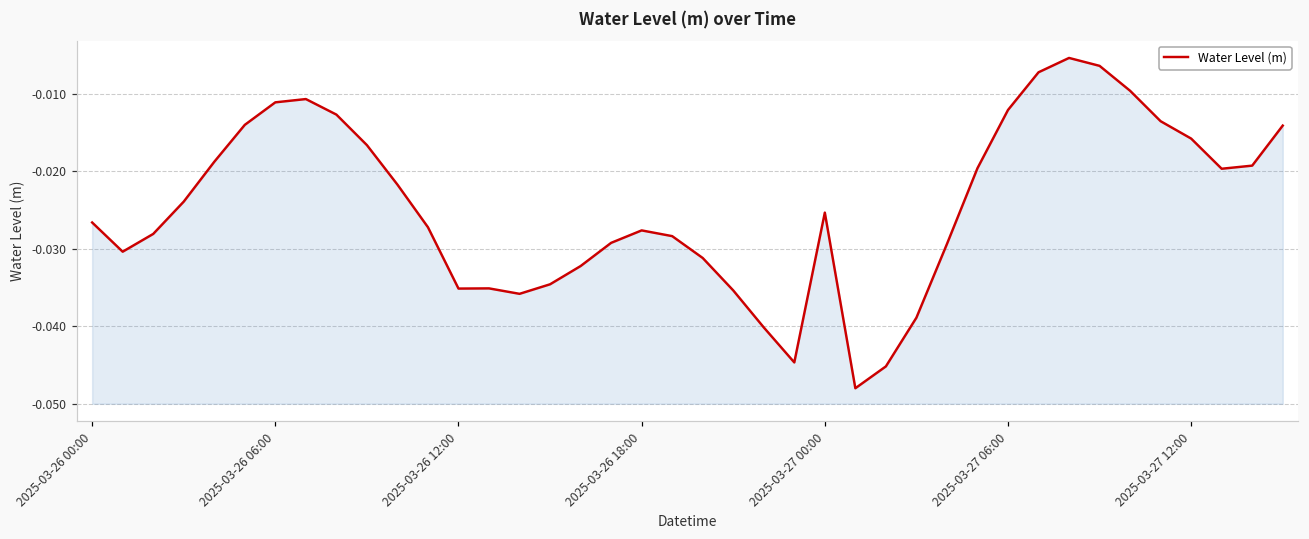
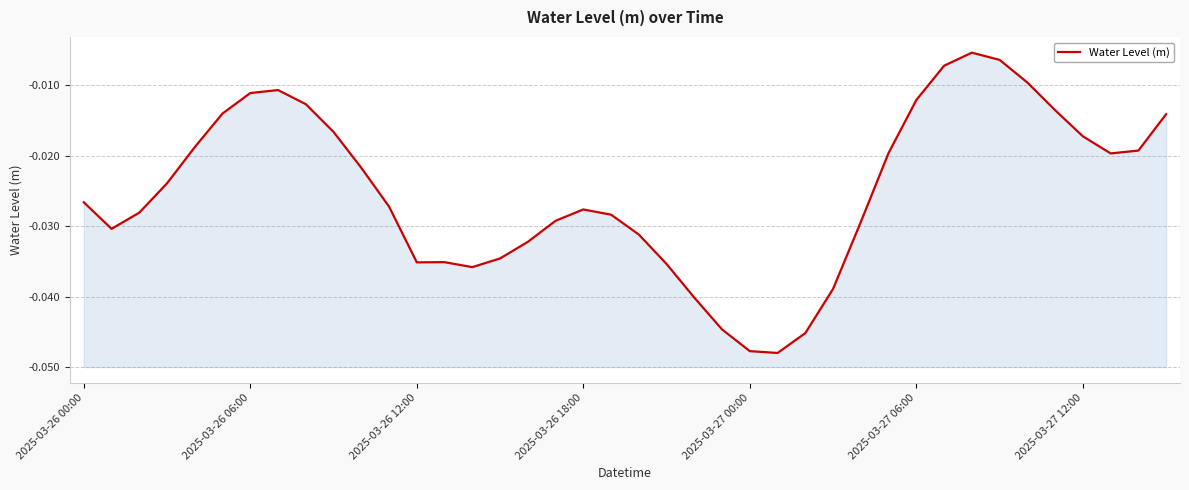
2025-03-27 00:00: -0.025 -> -0.048
2025-03-27 12:00: -0.016 -> -0.017
